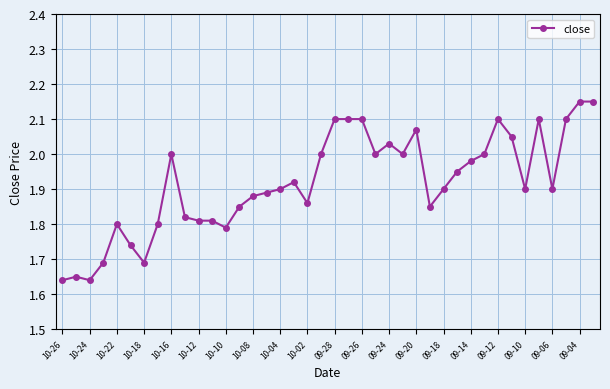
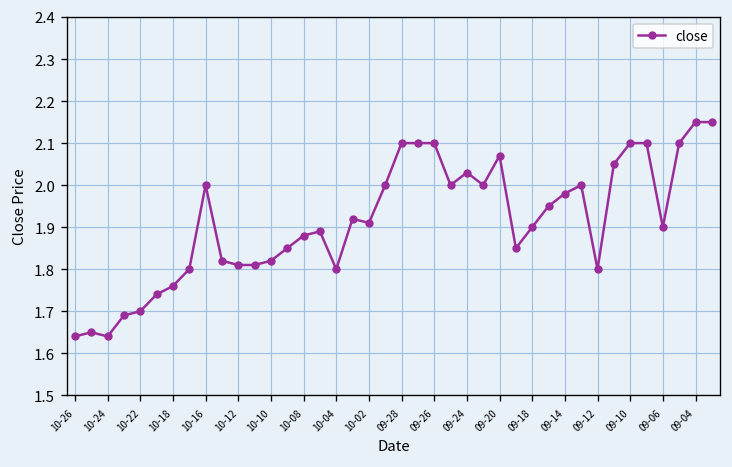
10-22: 1.8 -> 1.7
10-18: 1.69 -> 1.76
10-10: 1.79 -> 1.82
10-04: 1.9 -> 1.8
10-02: 1.86 -> 1.91
09-12: 2.1 -> 1.8
09-10: 1.9 -> 2.1
